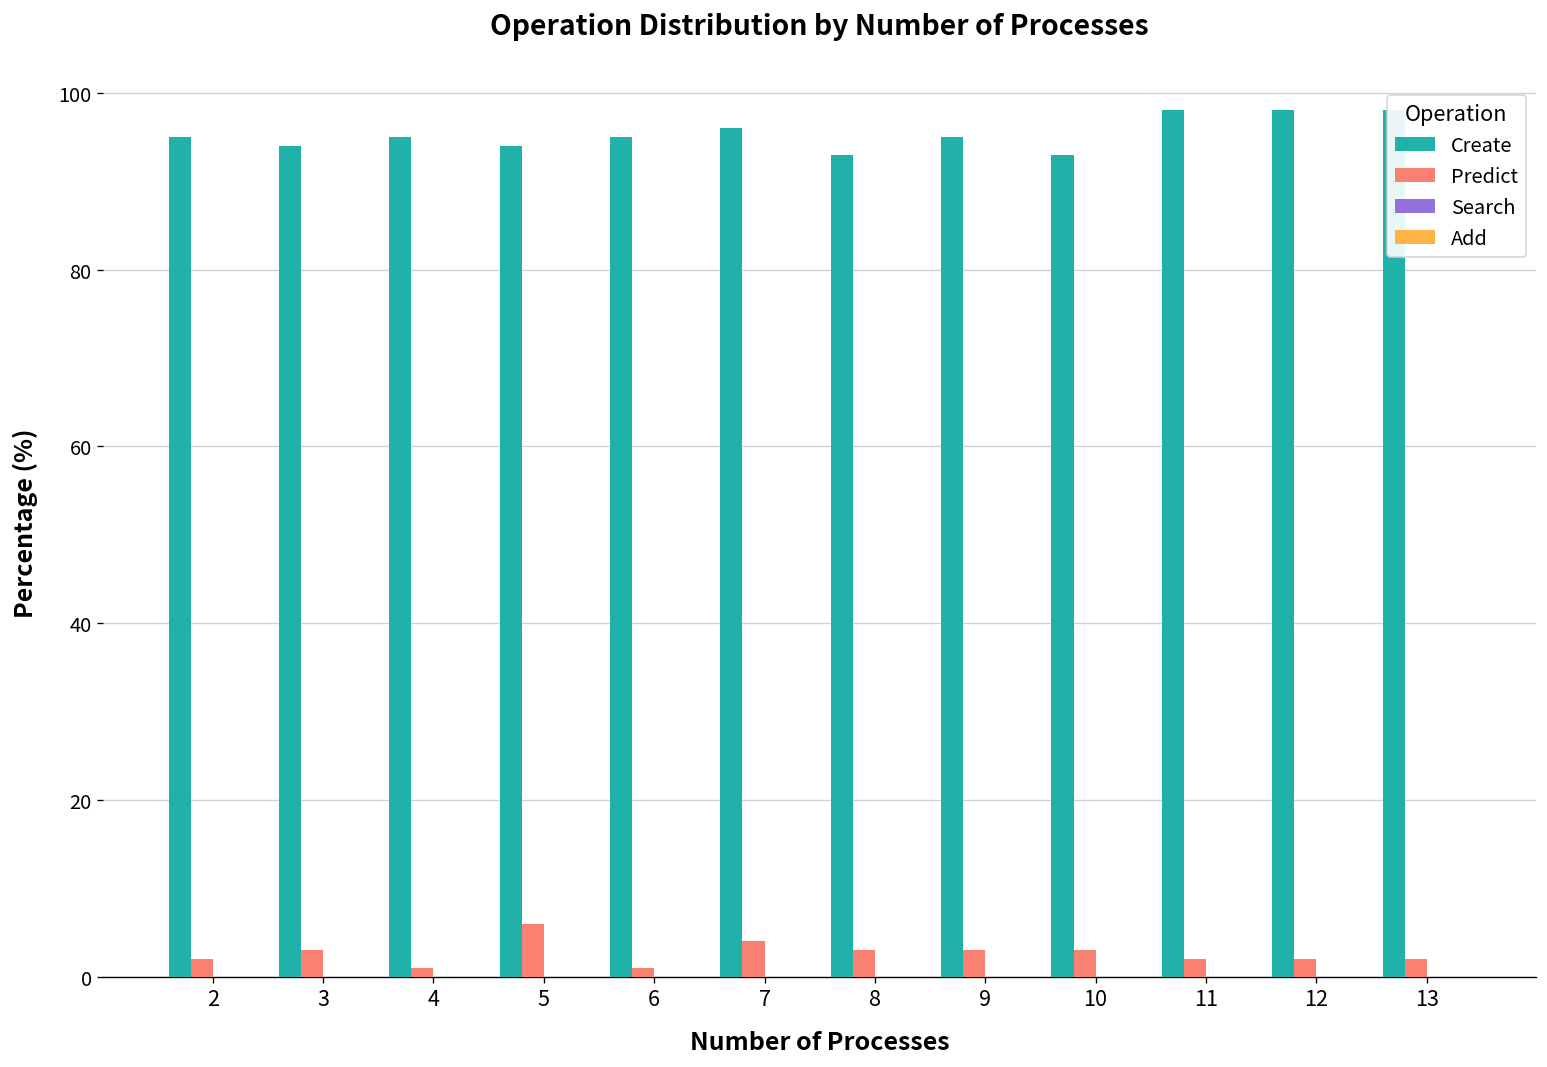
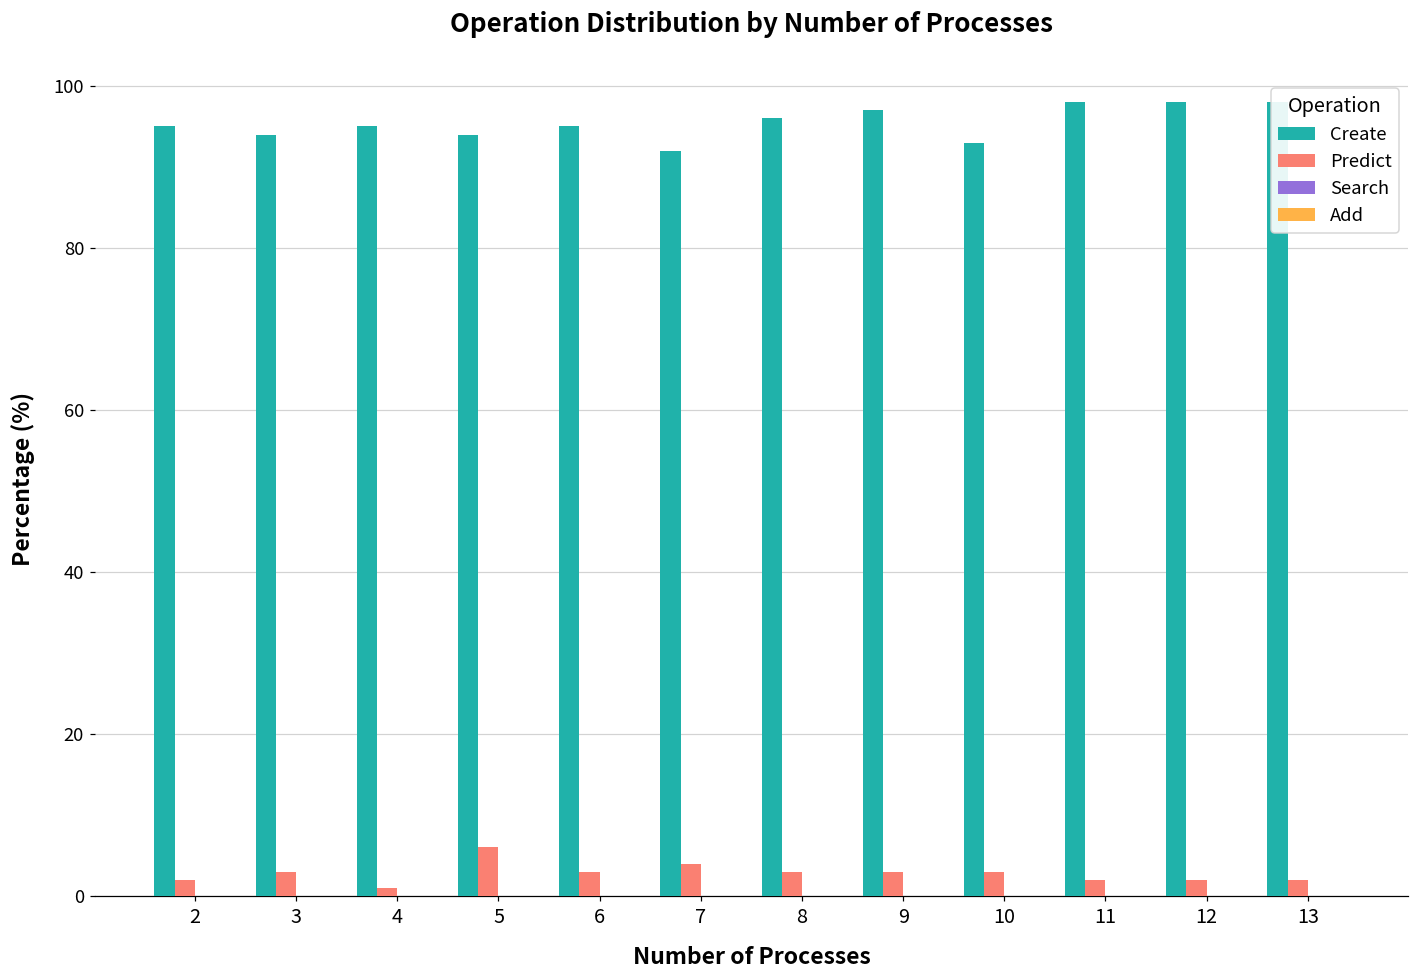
Predict, 6: 1 -> 3
Create, 7: 96 -> 92
Create, 8: 93 -> 96
Create, 9: 95 -> 97
